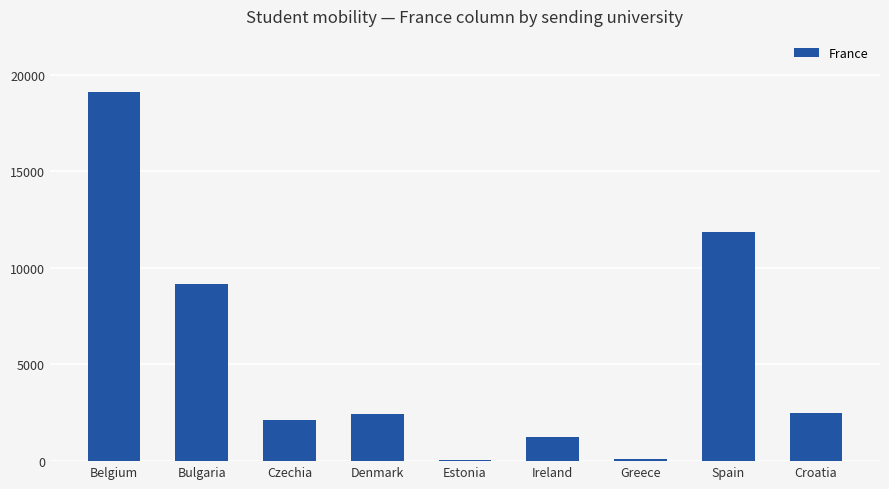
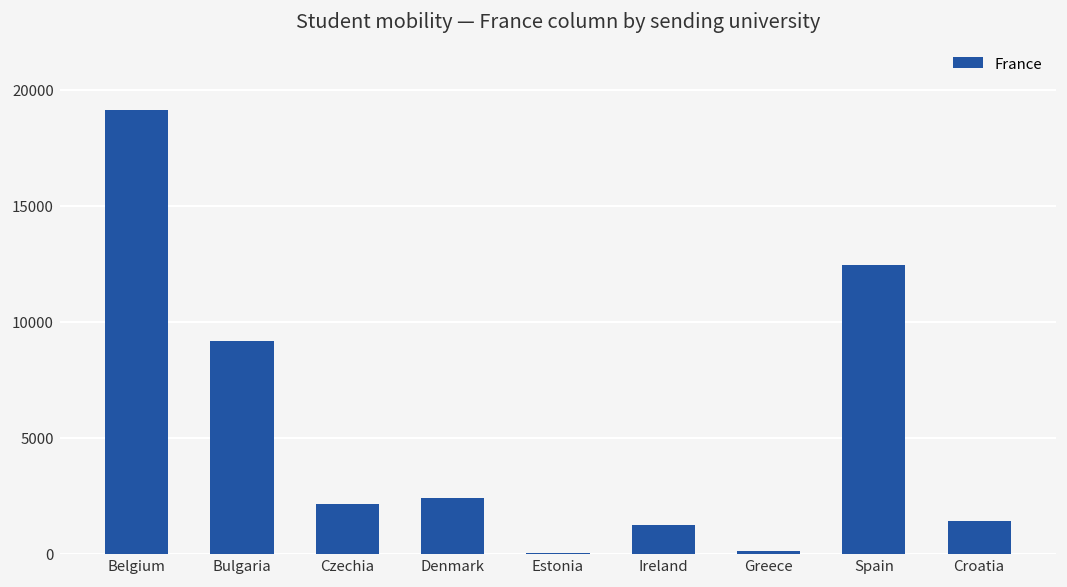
Spain: 11900 -> 12400
Croatia: 2500 -> 1400
